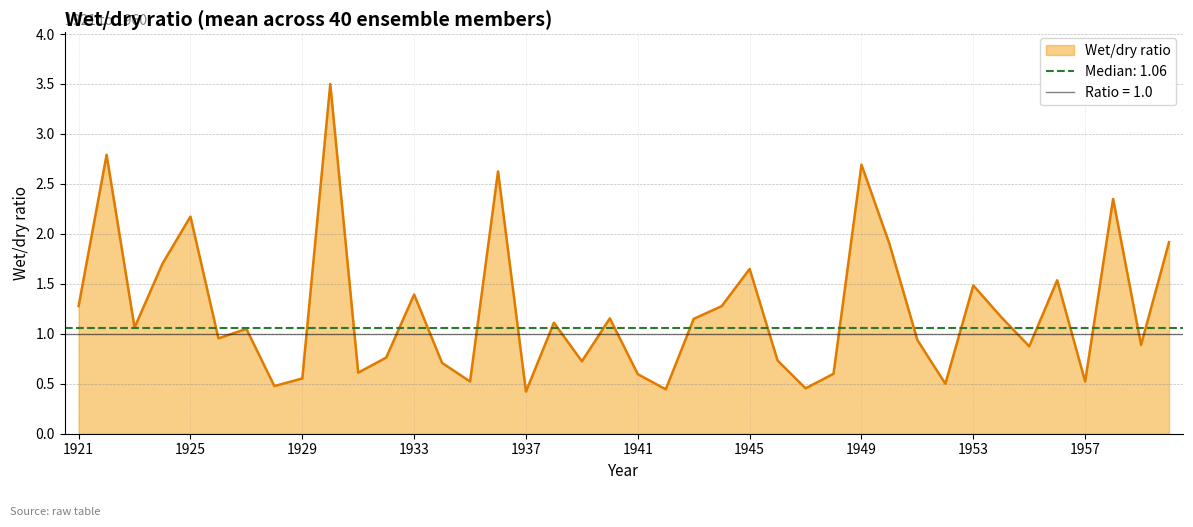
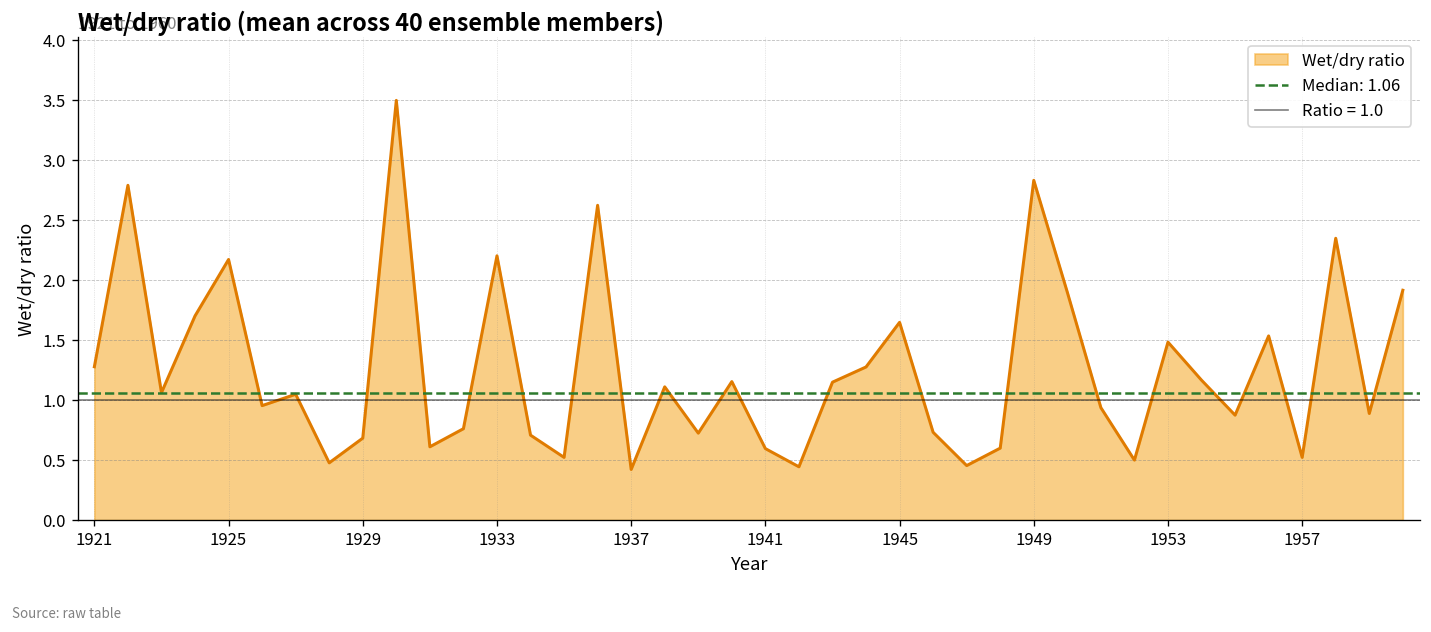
1929: 0.6 -> 0.7
1933: 1.4 -> 2.2
1949: 2.7 -> 2.8
